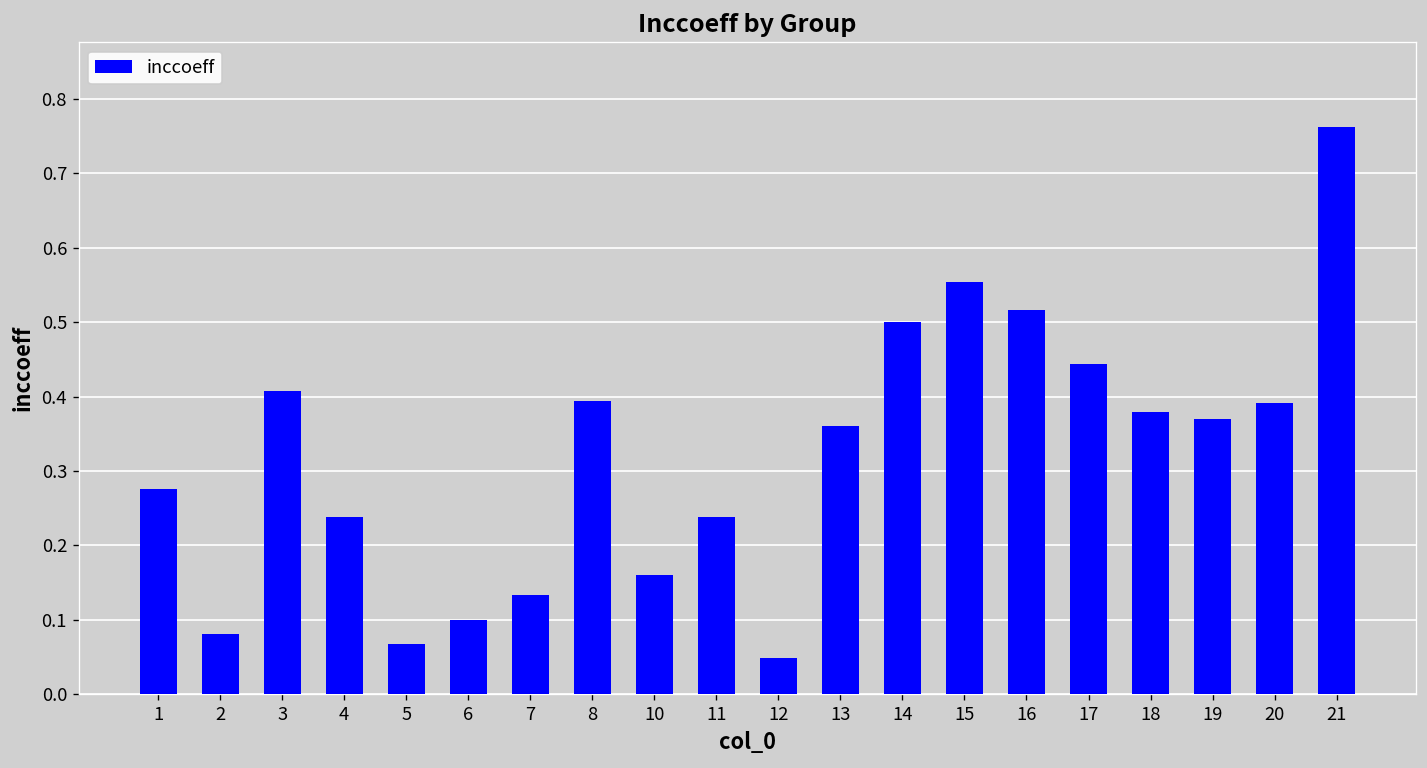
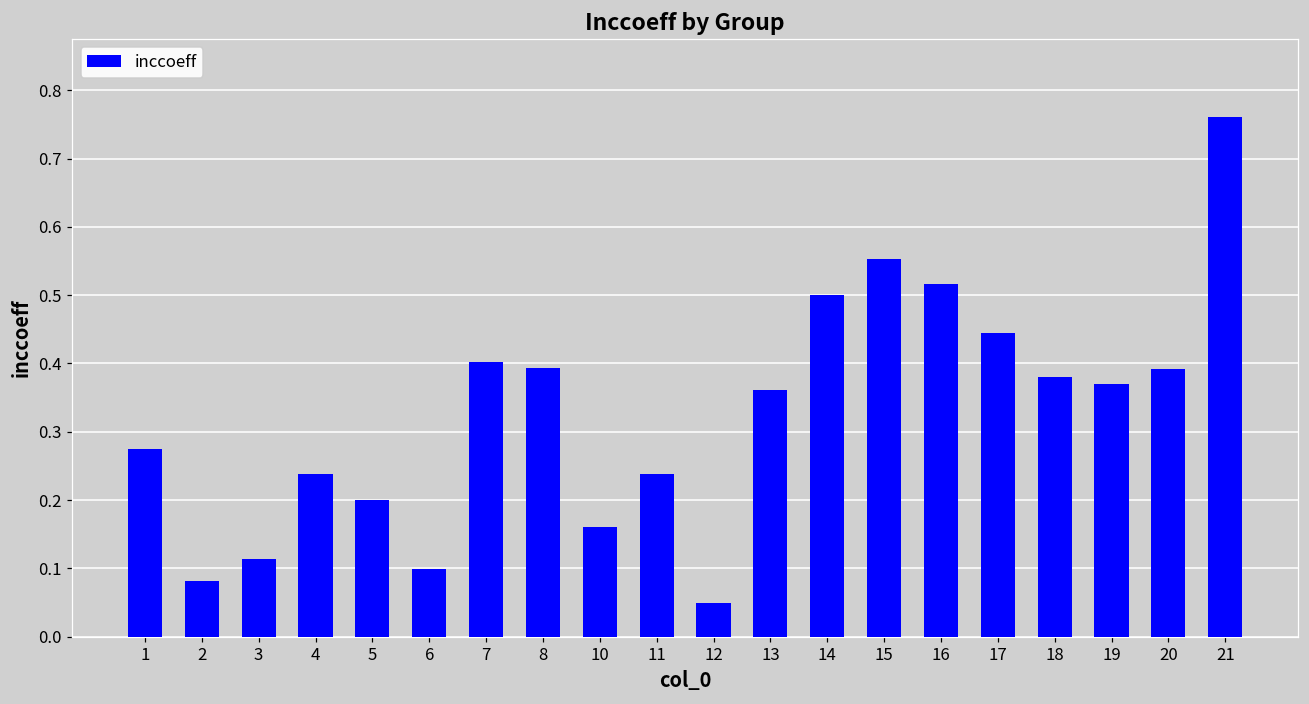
3: 0.41 -> 0.11
5: 0.07 -> 0.20
7: 0.13 -> 0.40
